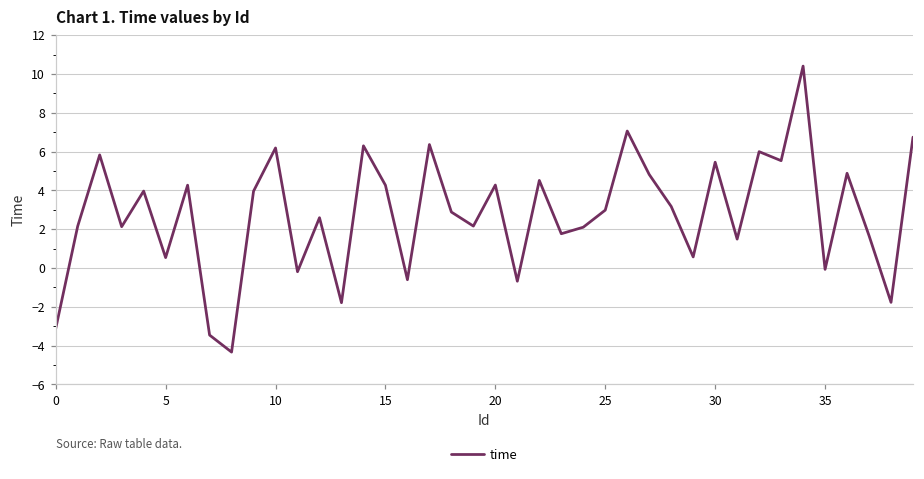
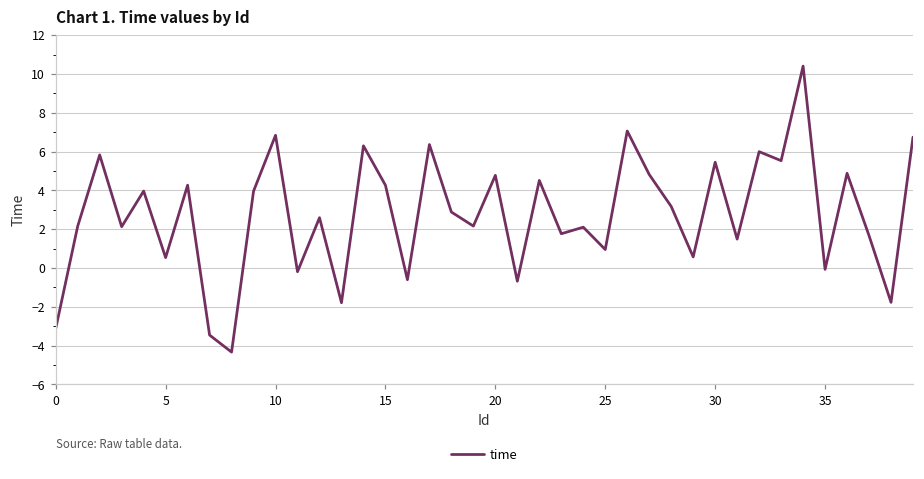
10: 6.2 -> 6.8
20: 4.3 -> 4.8
25: 3.0 -> 1.0
